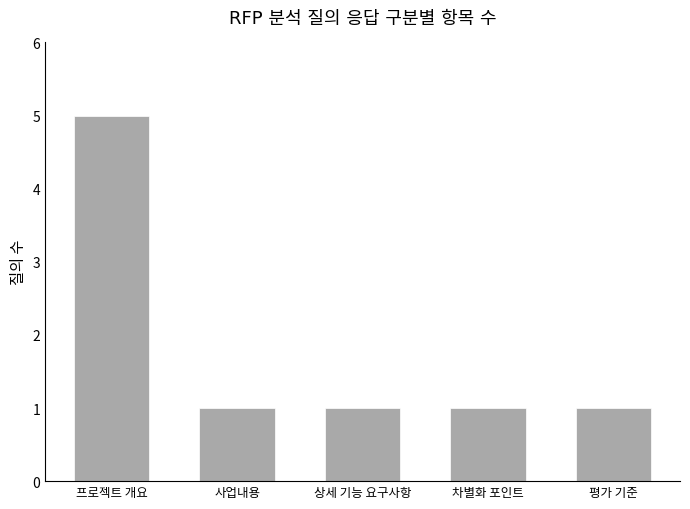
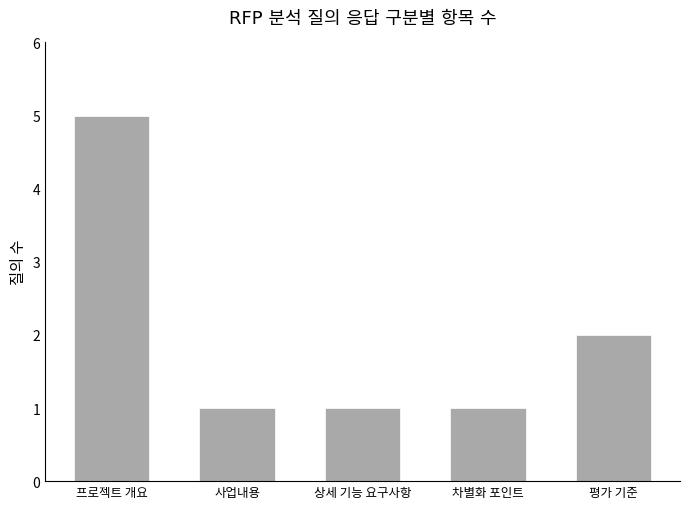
평가 기준: 1 -> 2
